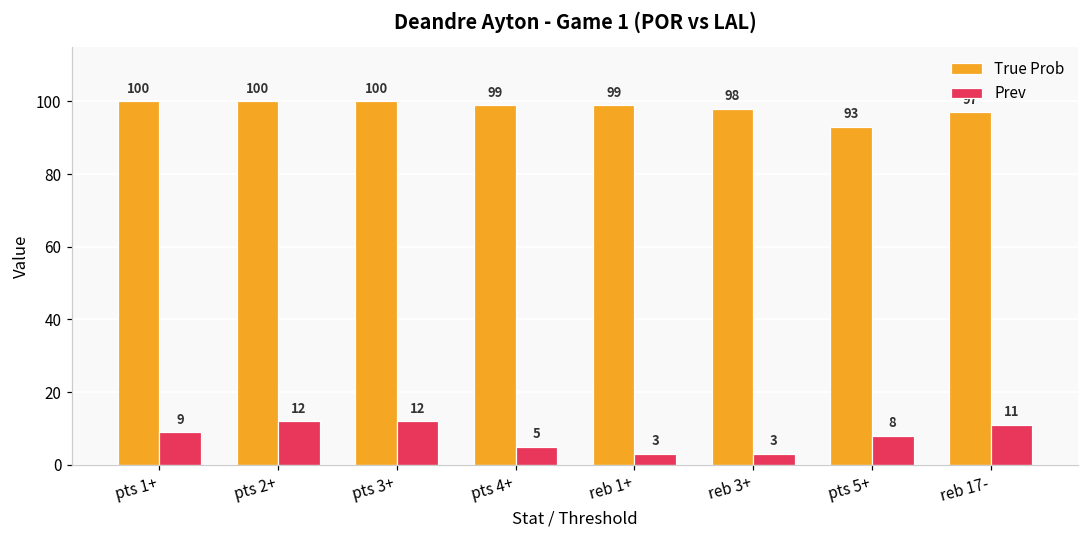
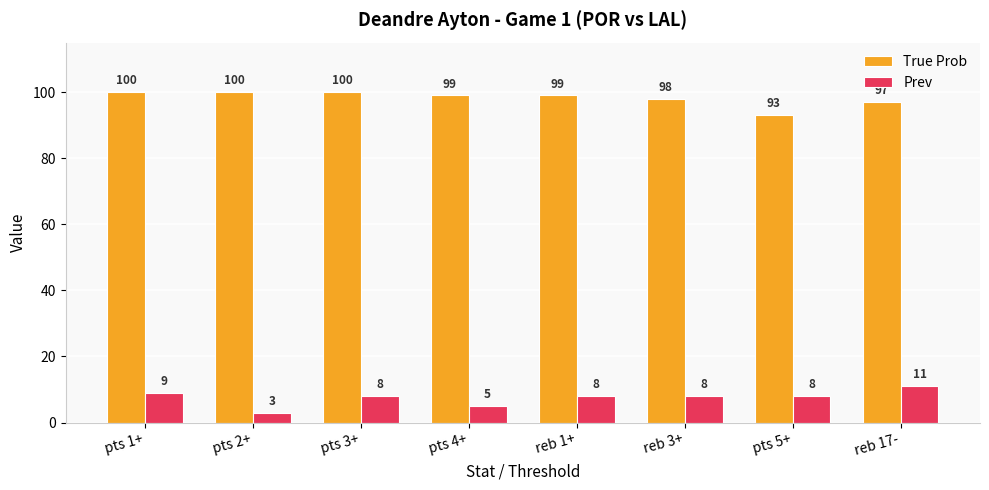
Prev, pts 2+: 12 -> 3
Prev, pts 3+: 12 -> 8
Prev, reb 1+: 3 -> 8
Prev, reb 3+: 3 -> 8
